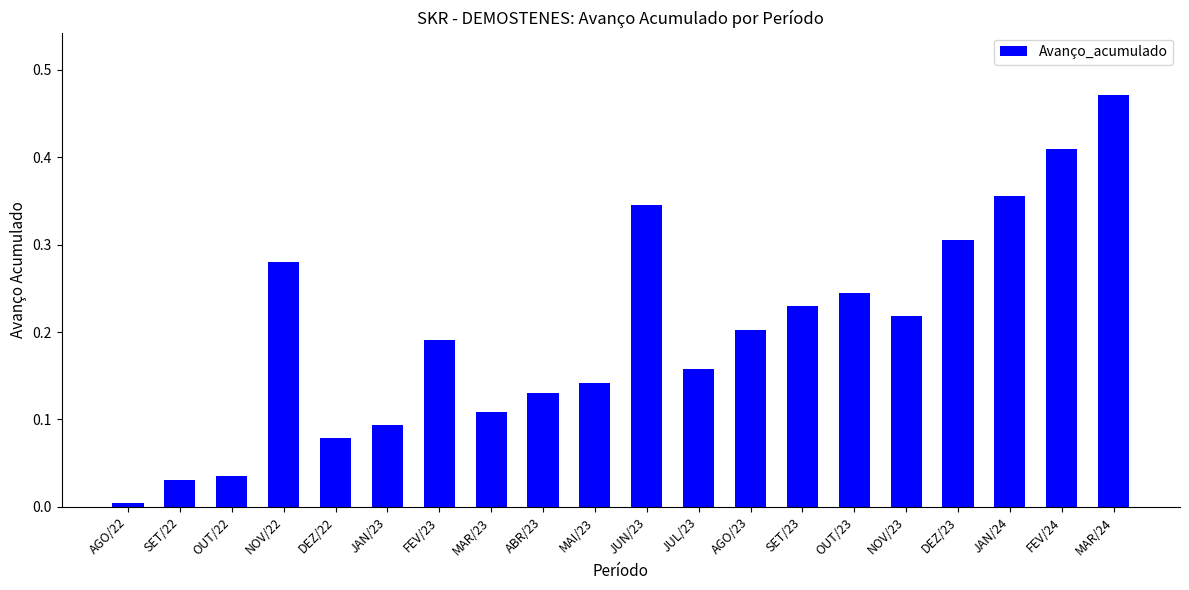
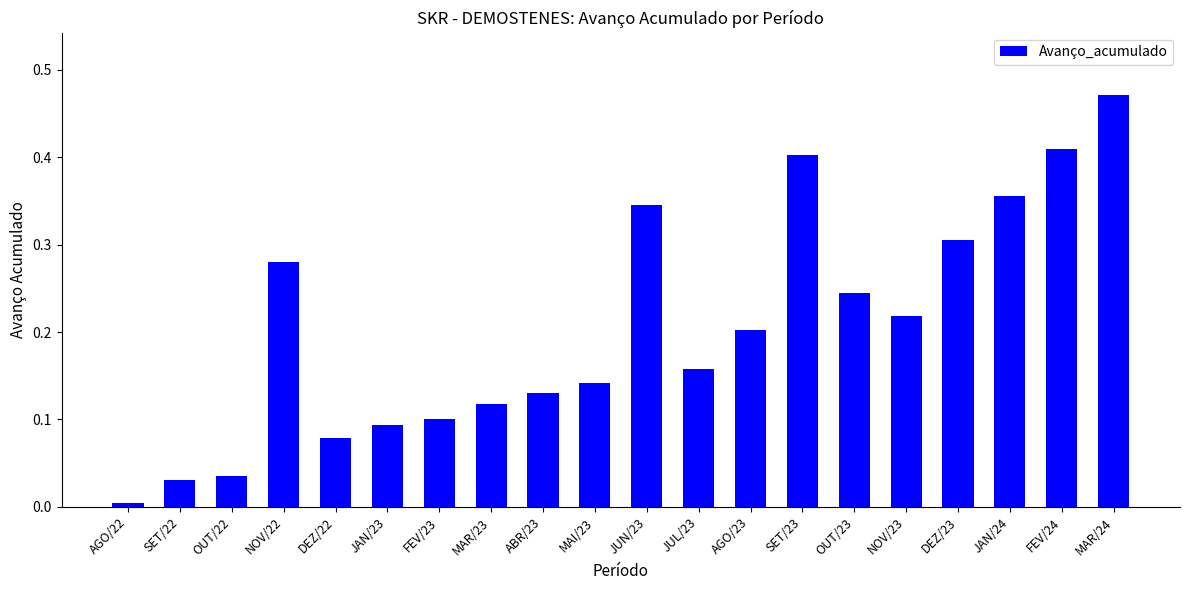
FEV/23: 0.19 -> 0.10
MAR/23: 0.11 -> 0.12
SET/23: 0.23 -> 0.40
